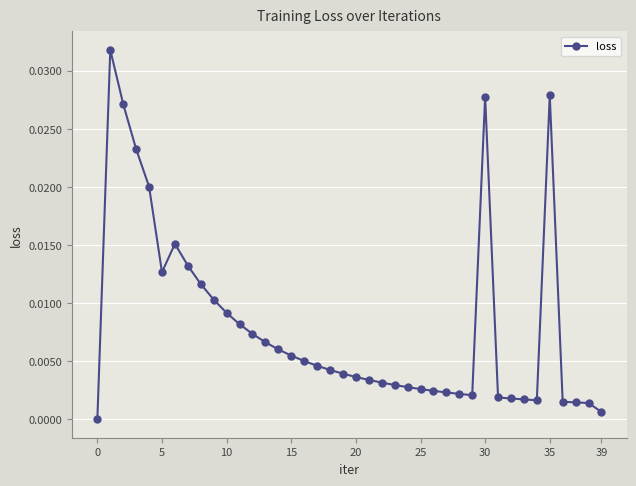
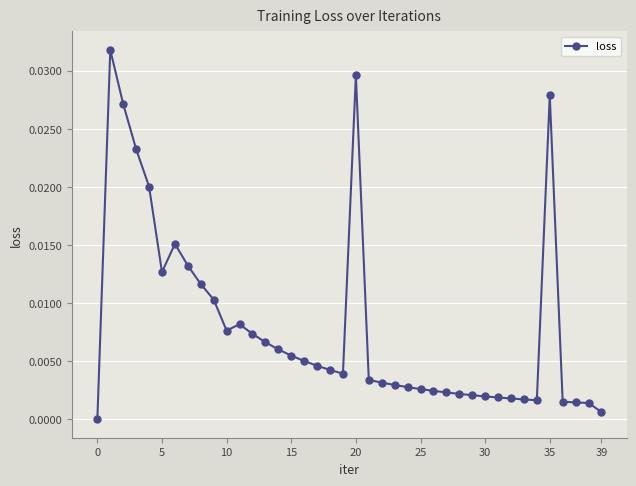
10: 0.0092 -> 0.0076
20: 0.0036 -> 0.0296
30: 0.0278 -> 0.0020
